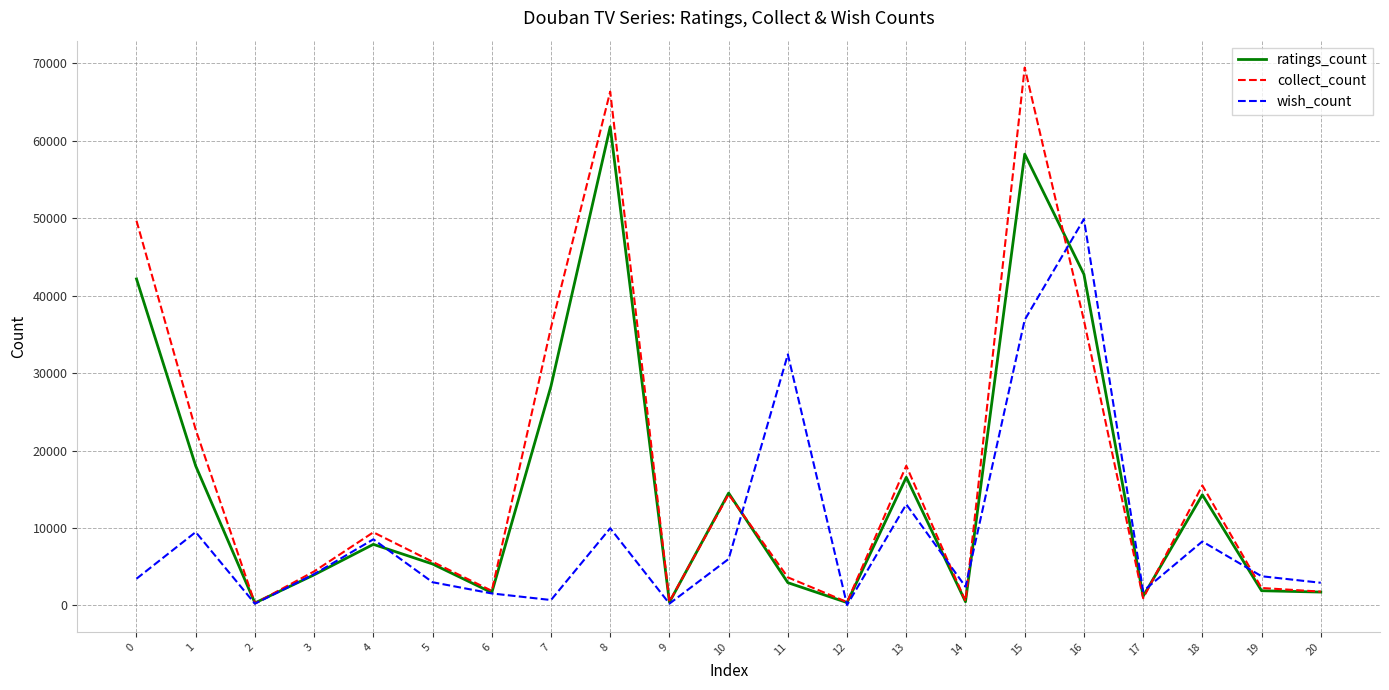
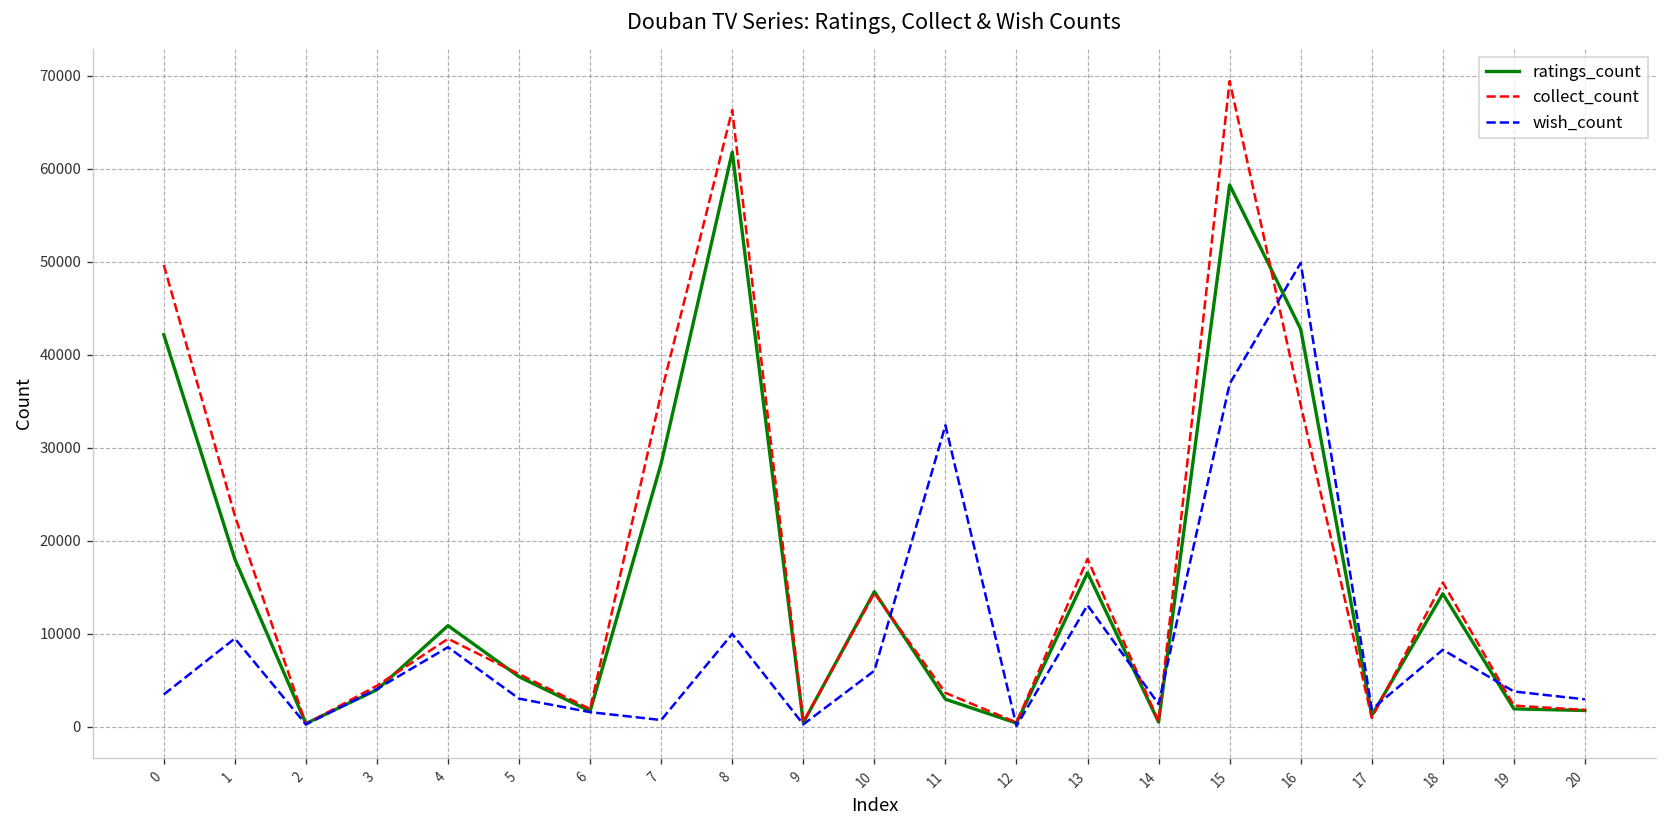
ratings_count, 4: 8000 -> 11000
collect_count, 16: 37000 -> 35000
